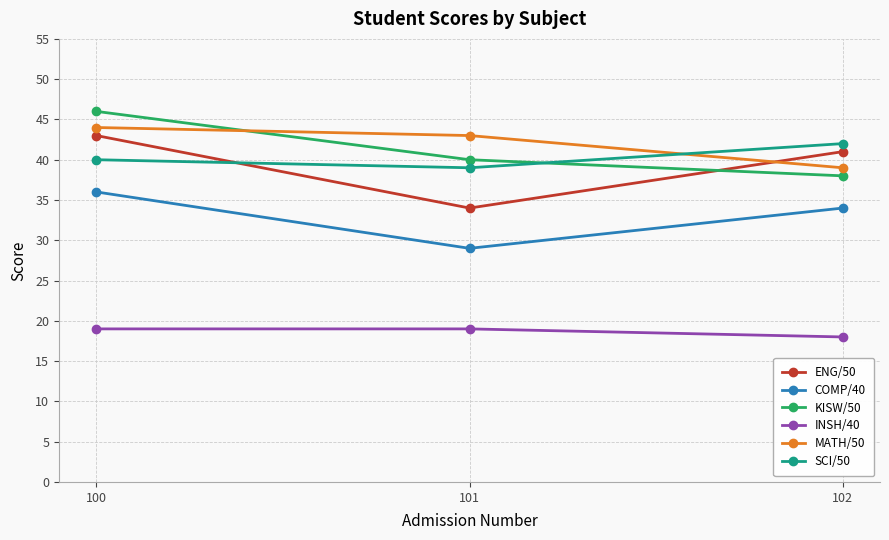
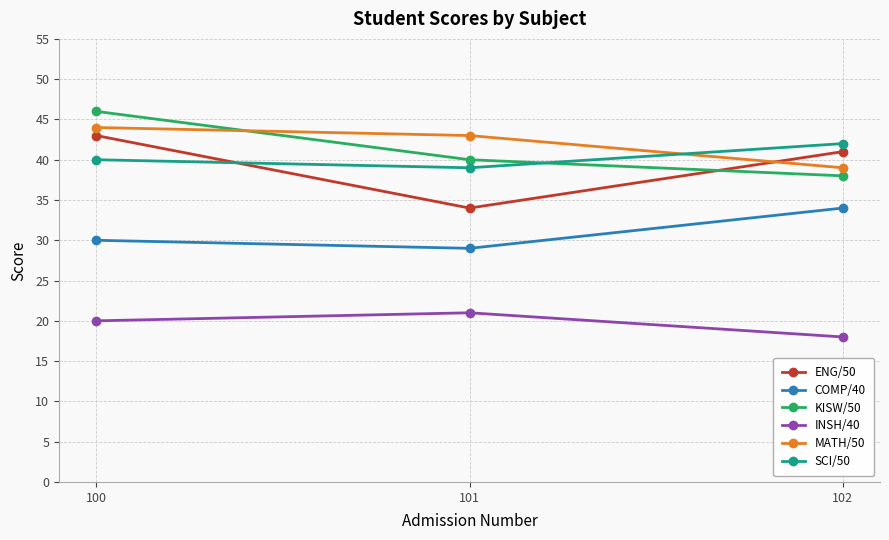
COMP/40, 100: 36 -> 30
INSH/40, 100: 19 -> 20
INSH/40, 101: 19 -> 21
